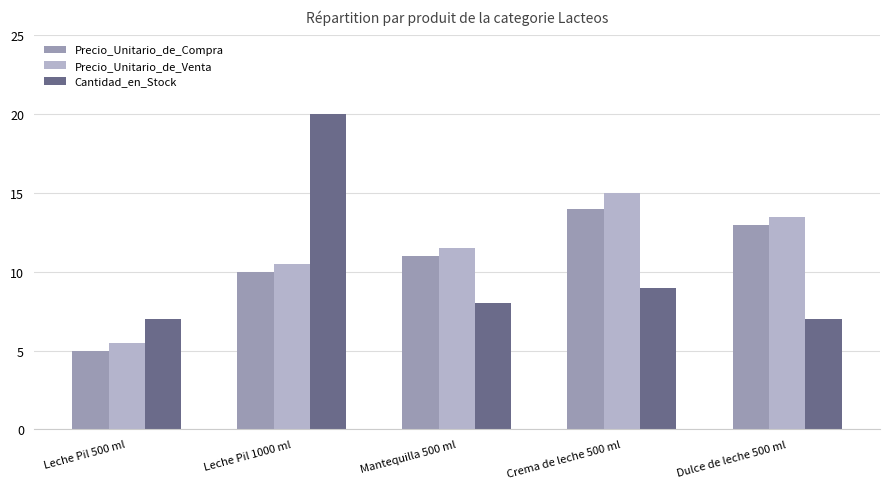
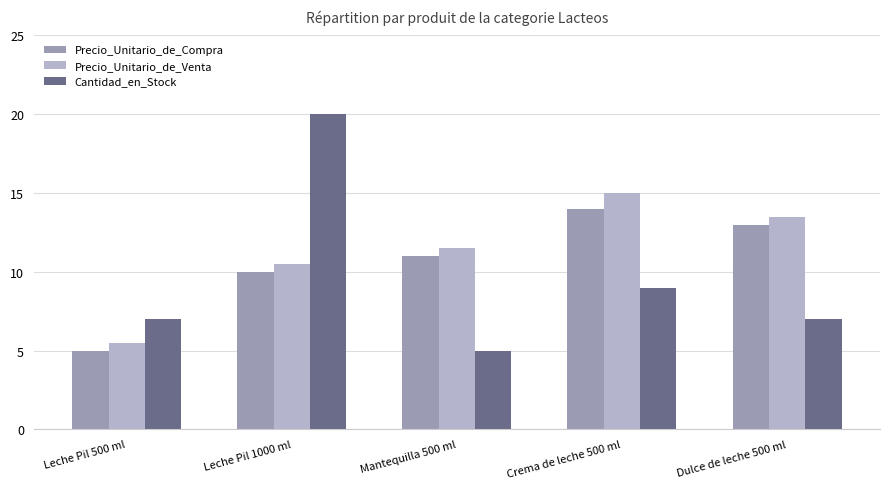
Cantidad_en_Stock, Mantequilla 500 ml: 8 -> 5
